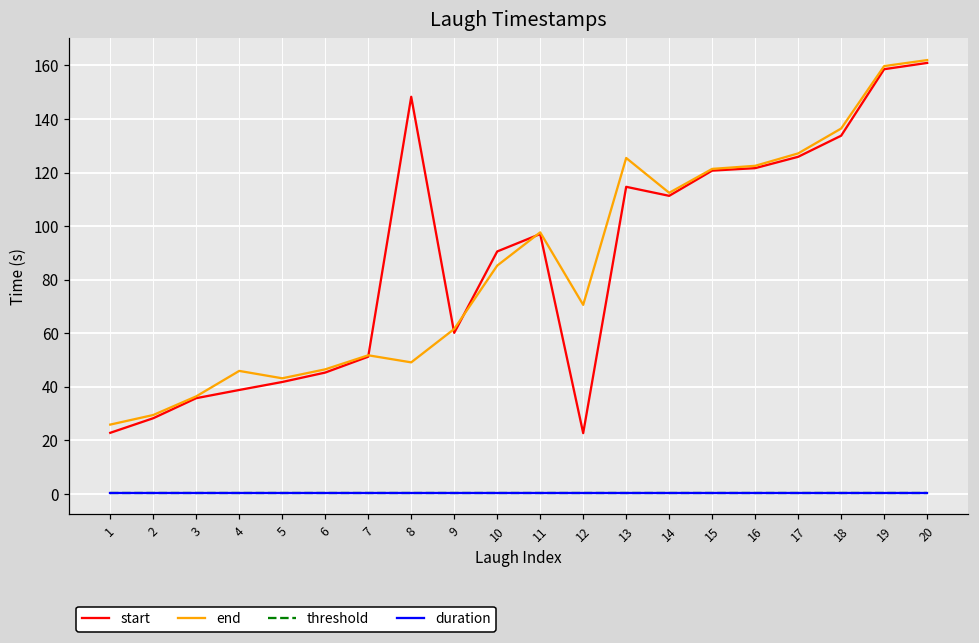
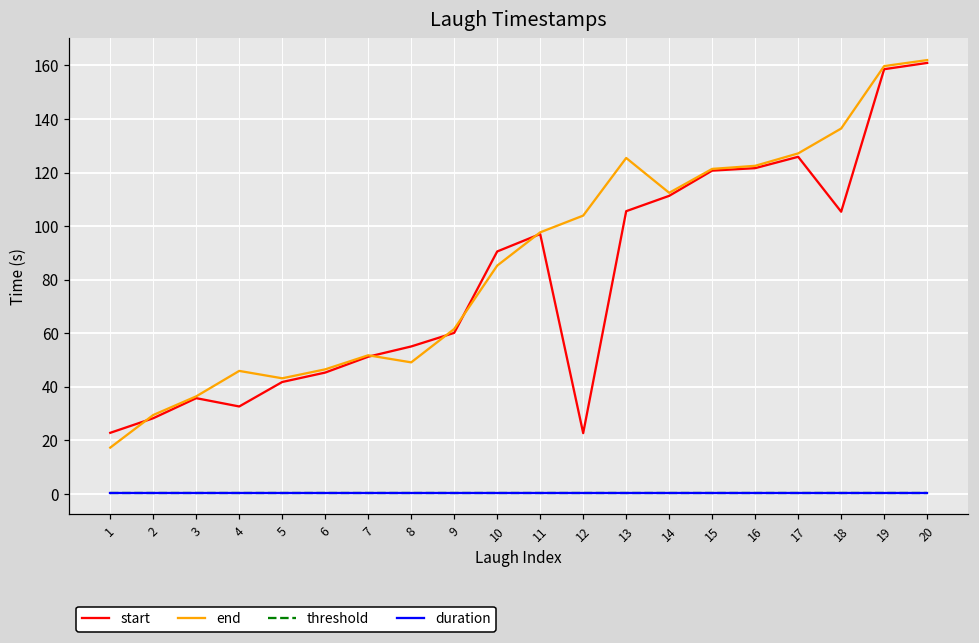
end, 1: 26 -> 17
start, 4: 39 -> 33
start, 8: 148 -> 55
end, 12: 71 -> 104
start, 13: 115 -> 106
start, 18: 134 -> 105
